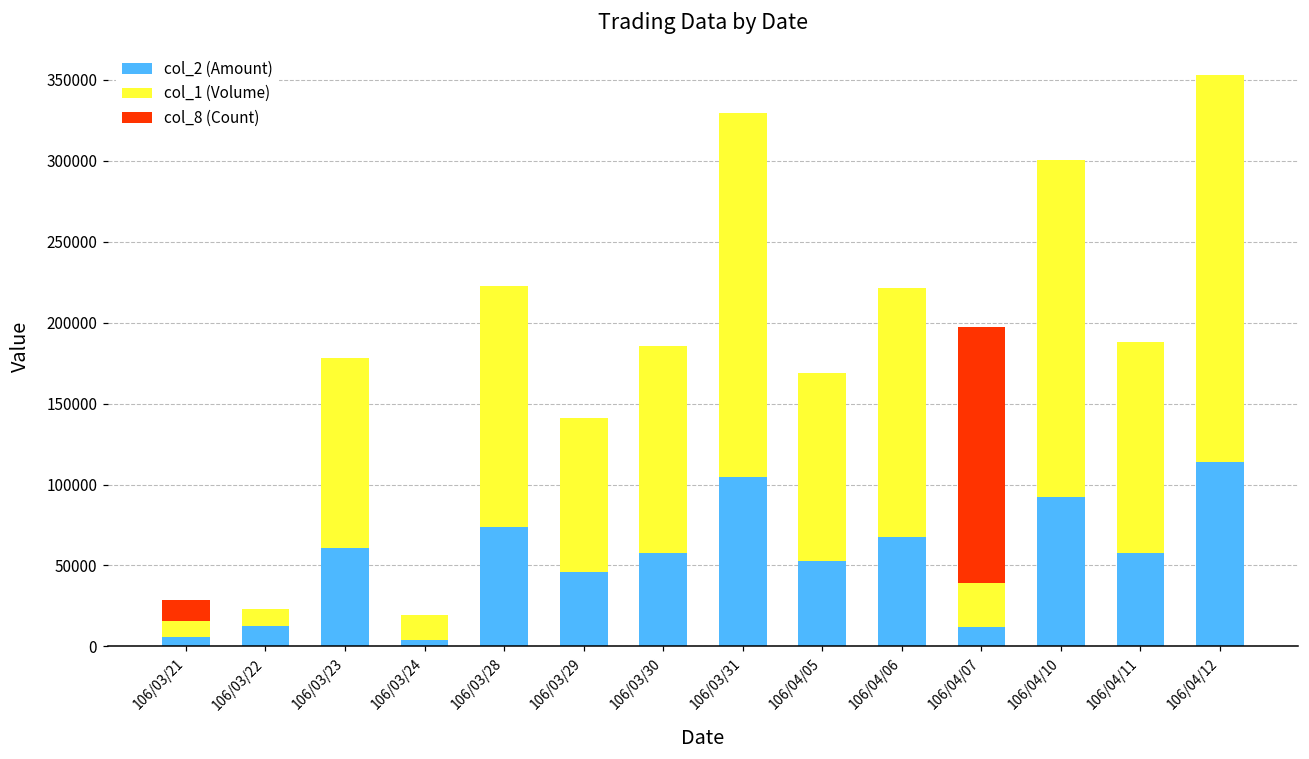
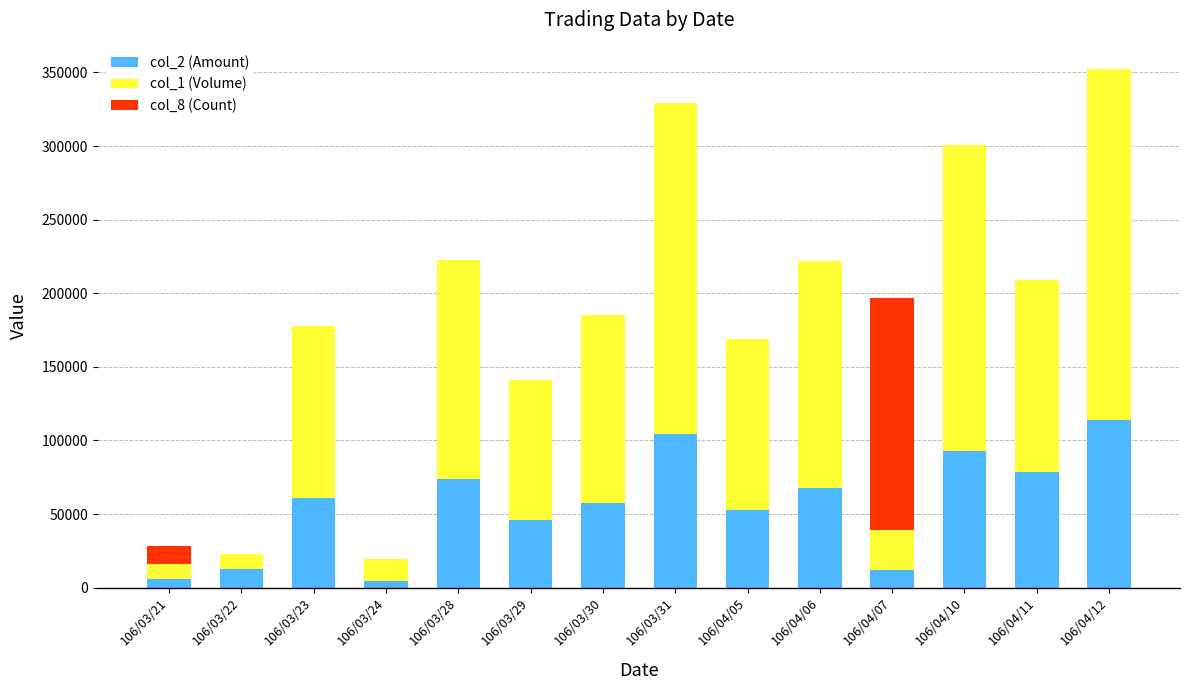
col_2 (Amount), 106/04/11: 58000 -> 79000
